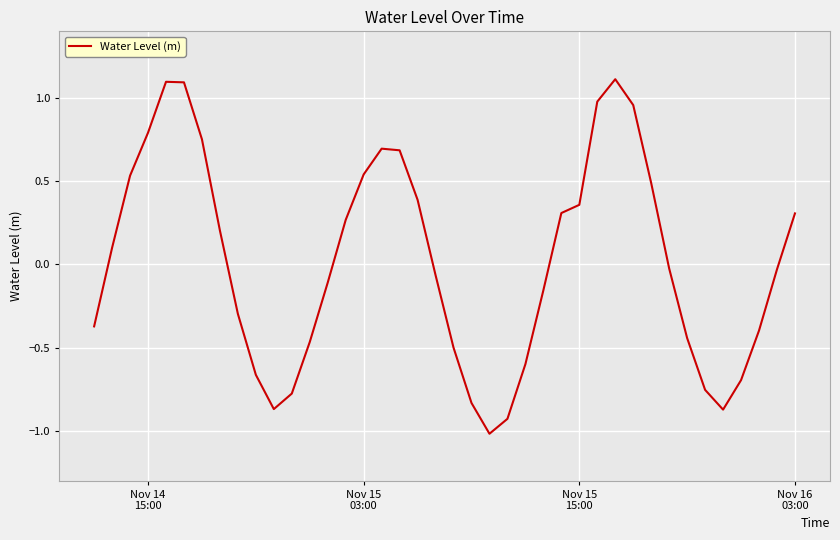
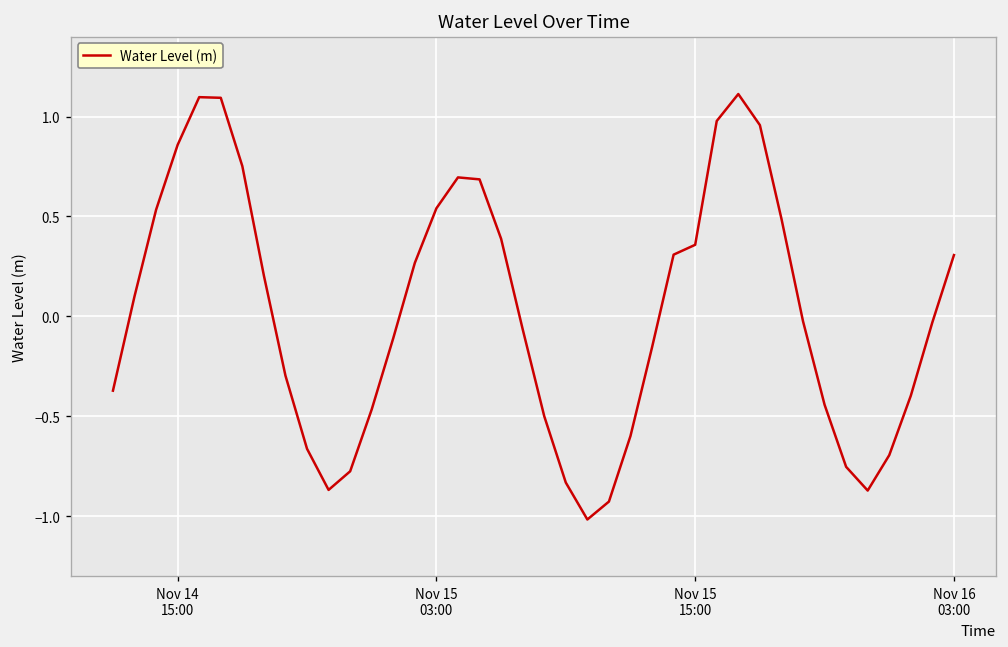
Nov 14 15:00: 0.79 -> 0.86
